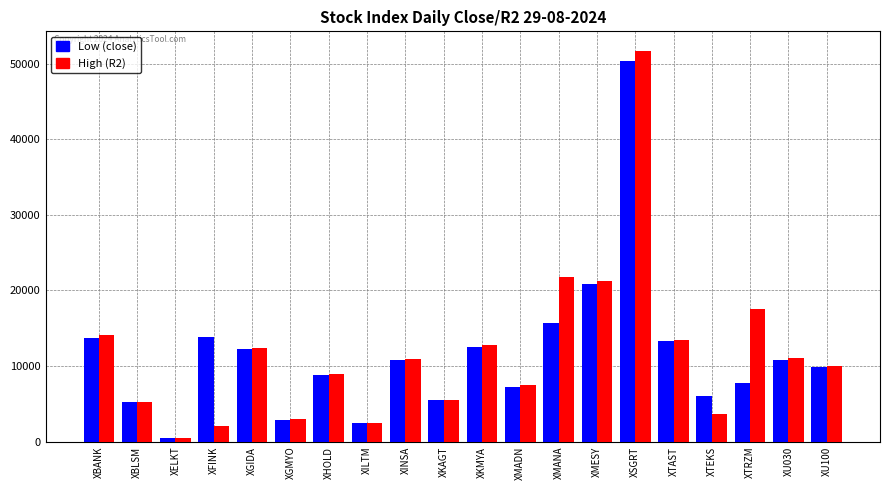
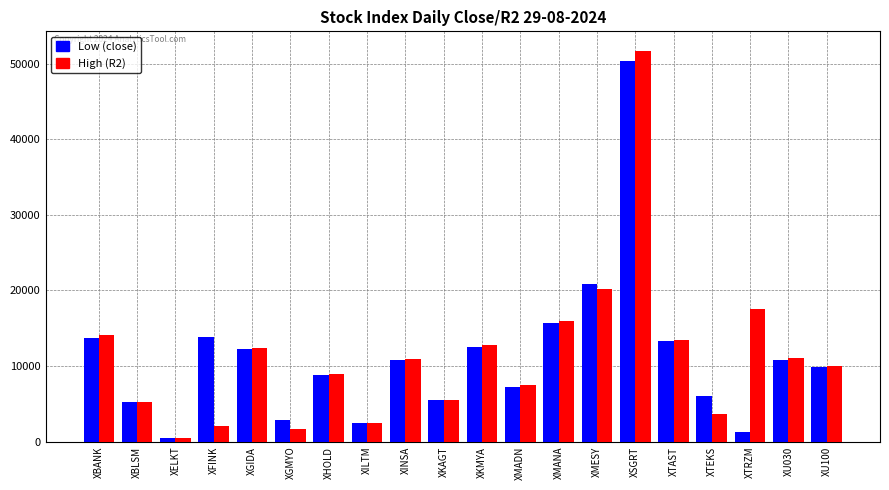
High (R2), XGMYO: 3000 -> 2000
High (R2), XMANA: 22000 -> 16000
High (R2), XMESY: 21000 -> 20000
Low (close), XTRZM: 8000 -> 1000
